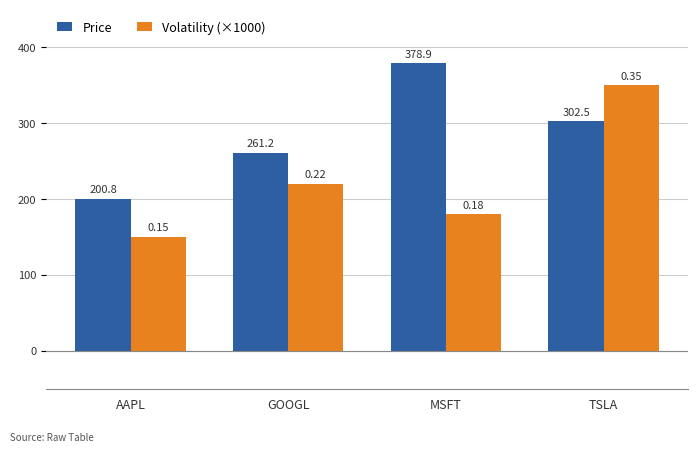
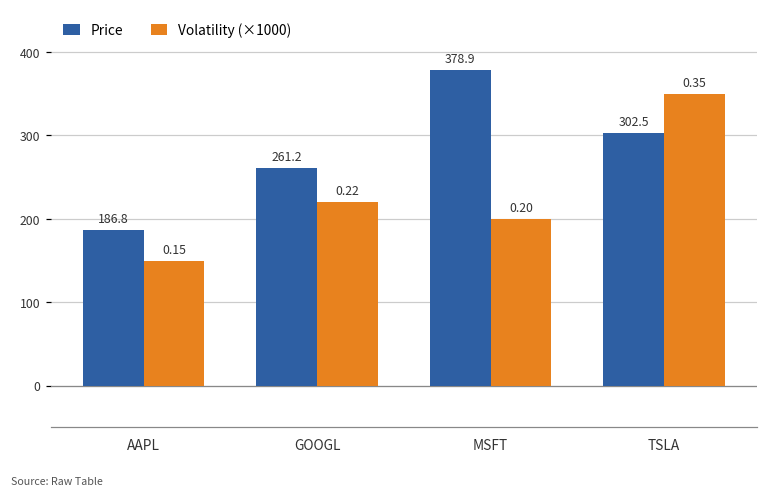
Price, AAPL: 200.8 -> 186.8
Volatility (×1000), MSFT: 0.18 -> 0.20
